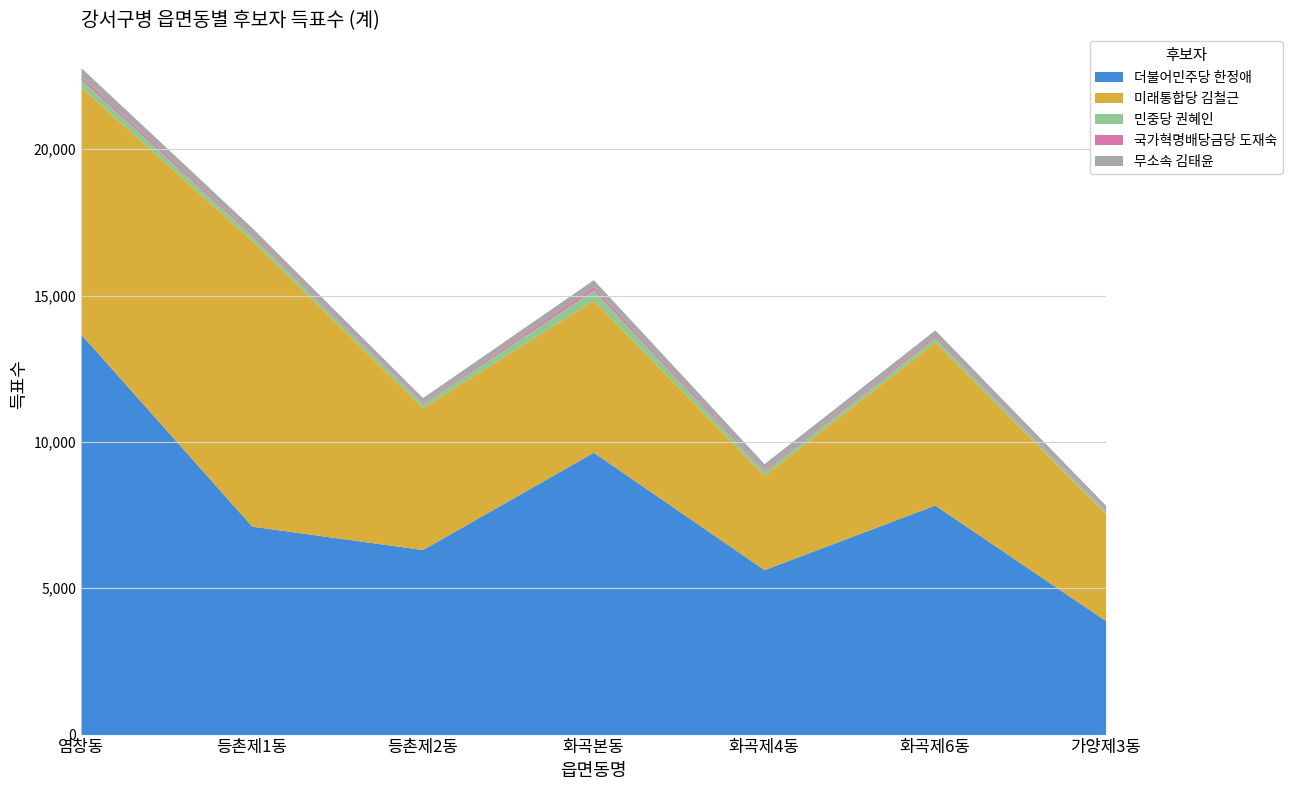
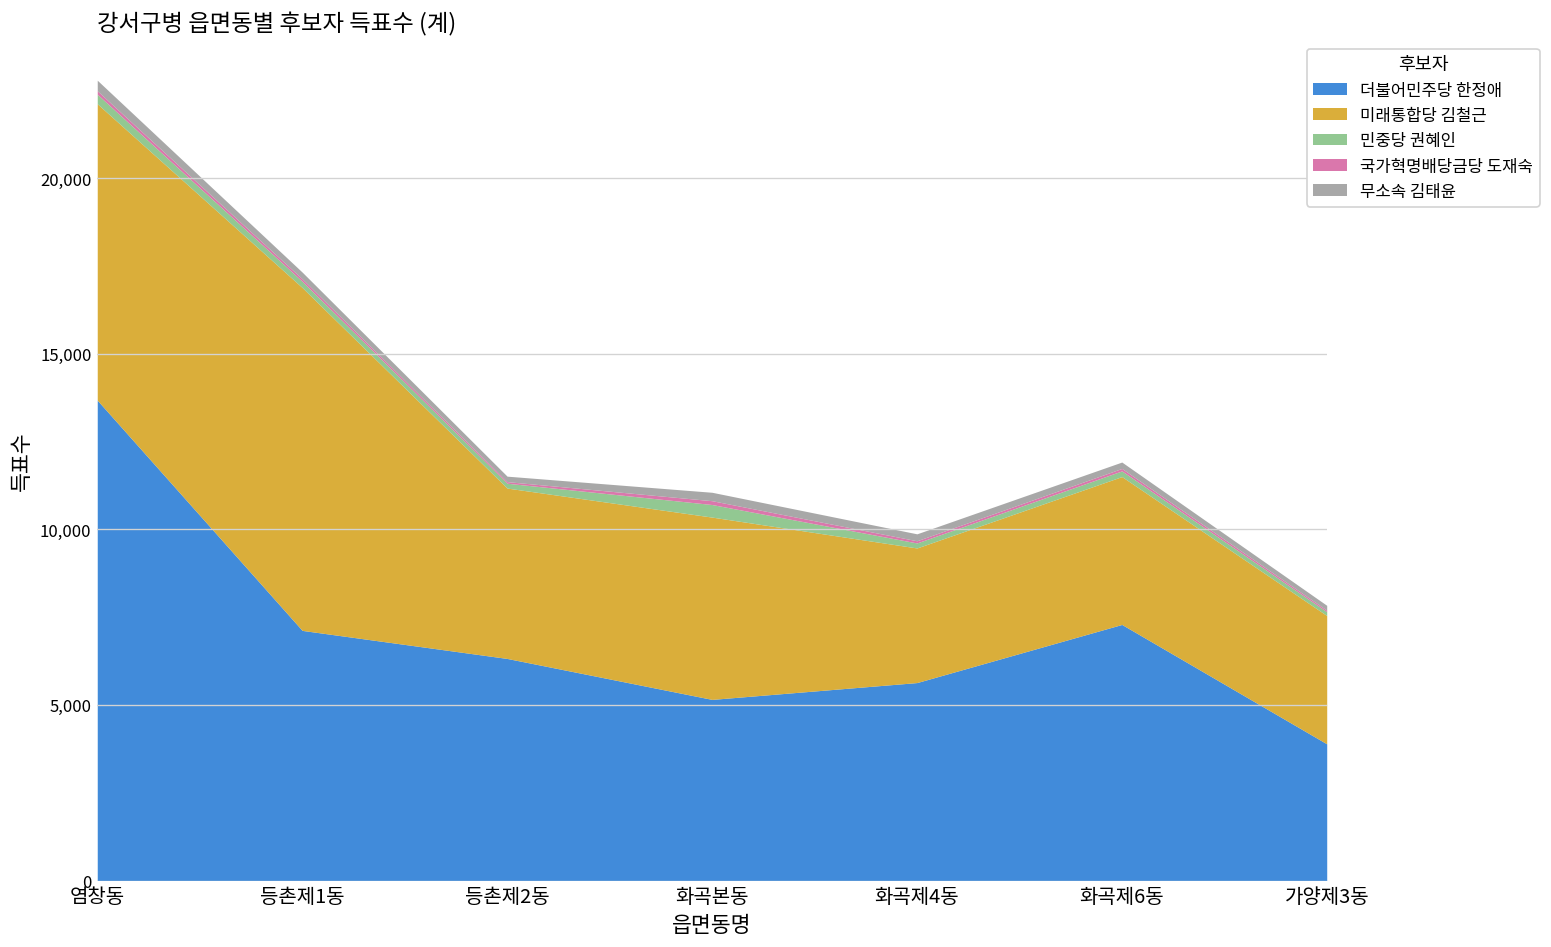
더불어민주당 한정애, 화곡본동: 9,600 -> 5,200
미래통합당 김철근, 화곡제4동: 3,200 -> 3,800
더불어민주당 한정애, 화곡제6동: 7,800 -> 7,300
미래통합당 김철근, 화곡제6동: 5,600 -> 4,200
